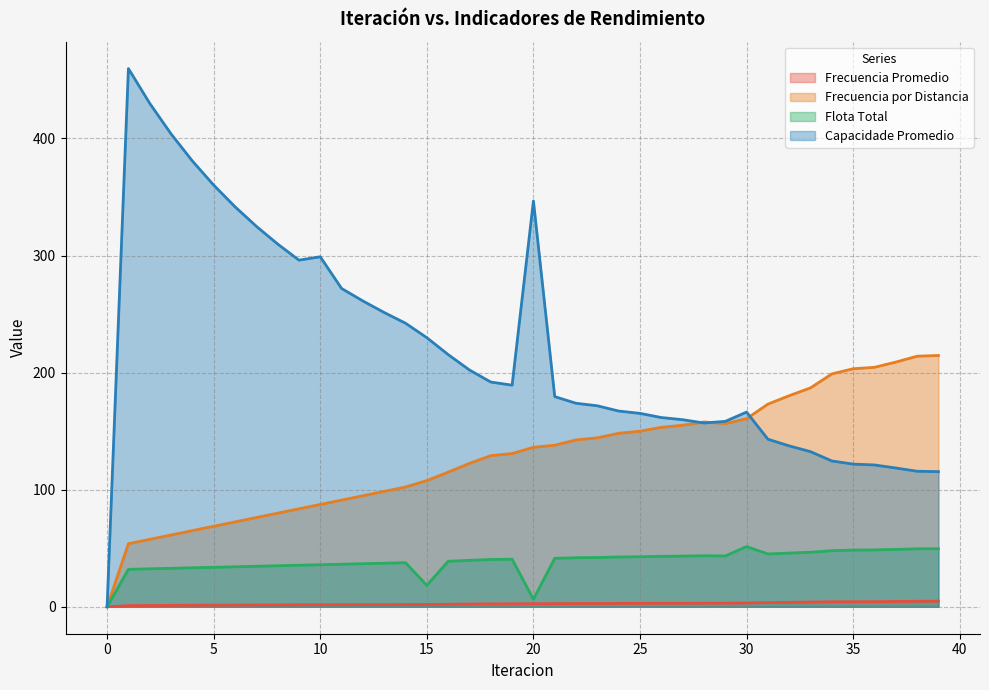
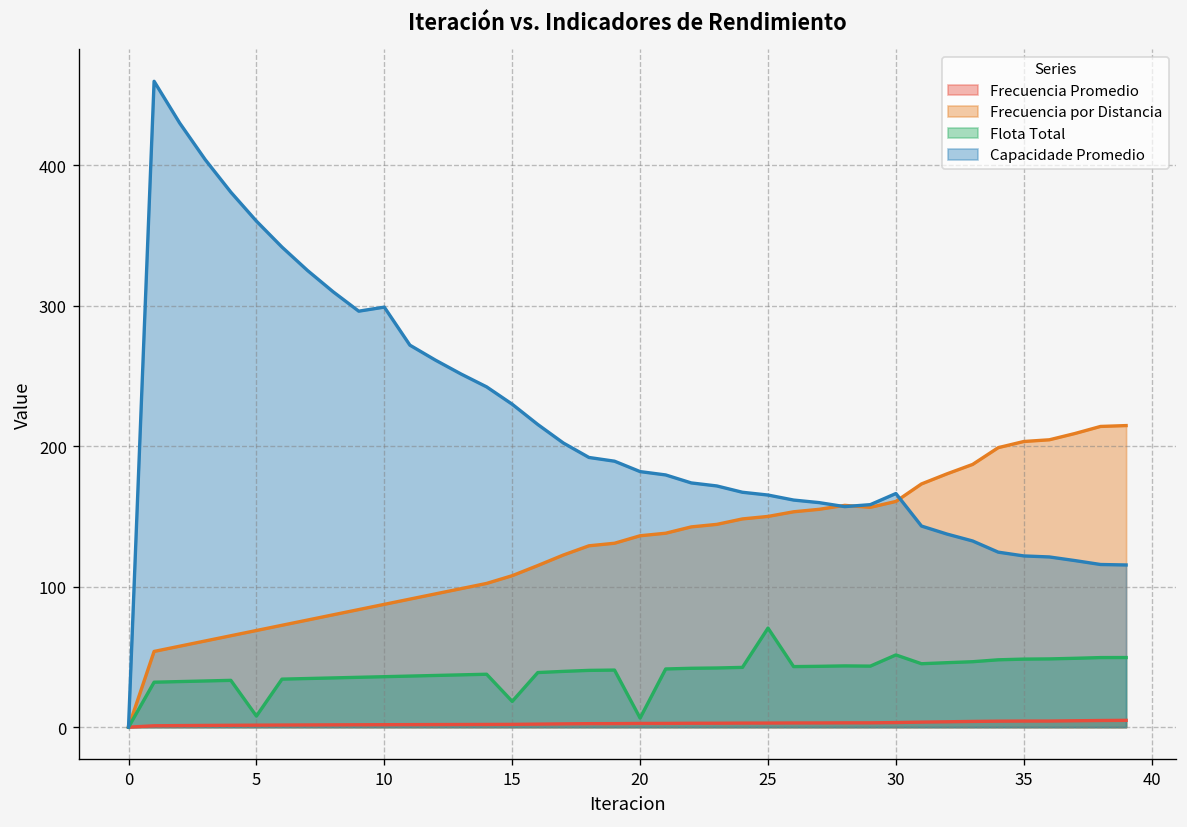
Flota Total, 5: 34 -> 8
Capacidade Promedio, 20: 347 -> 182
Flota Total, 25: 43 -> 71
